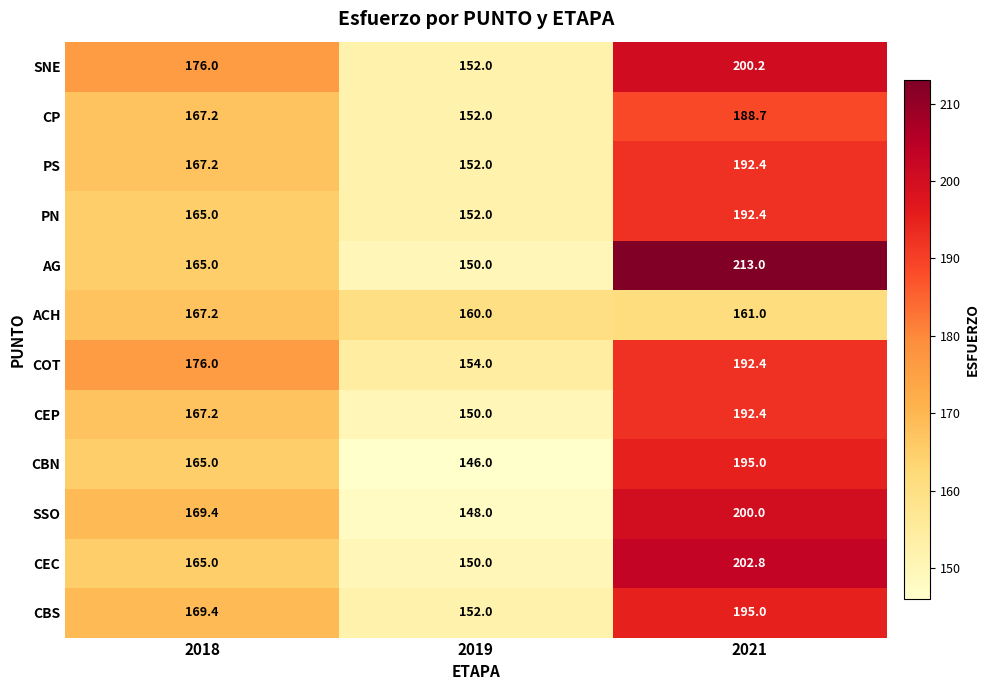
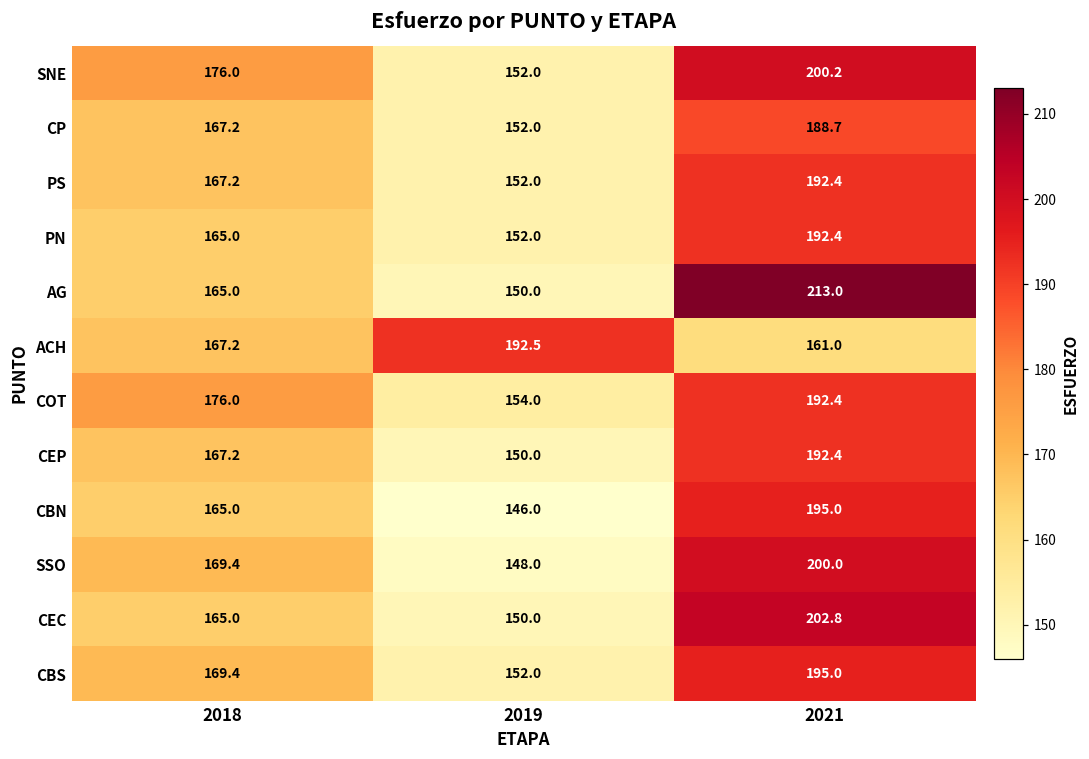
ACH, 2019: 160.0 -> 192.5
